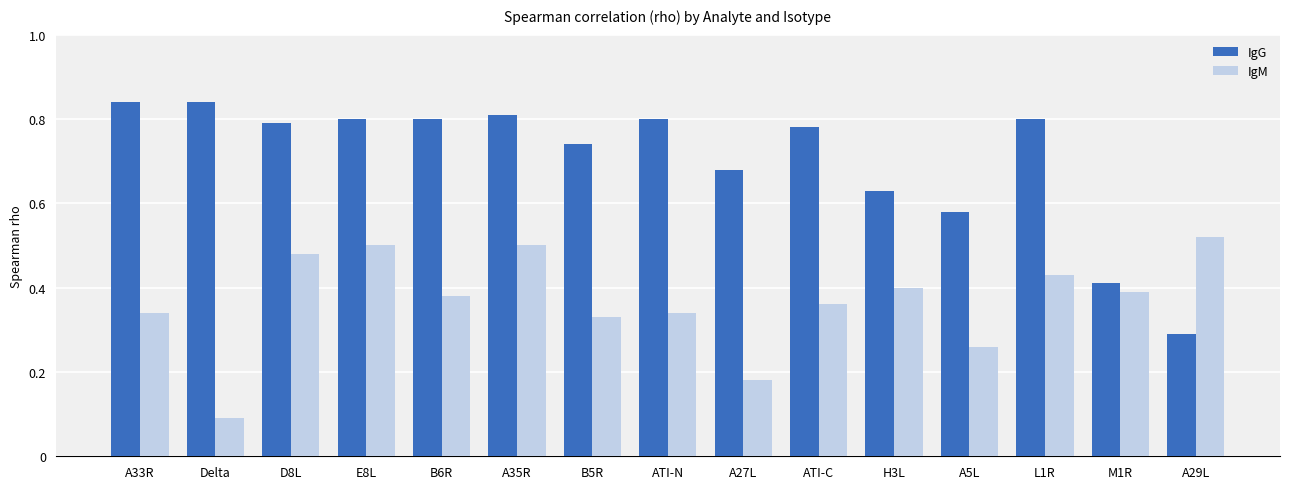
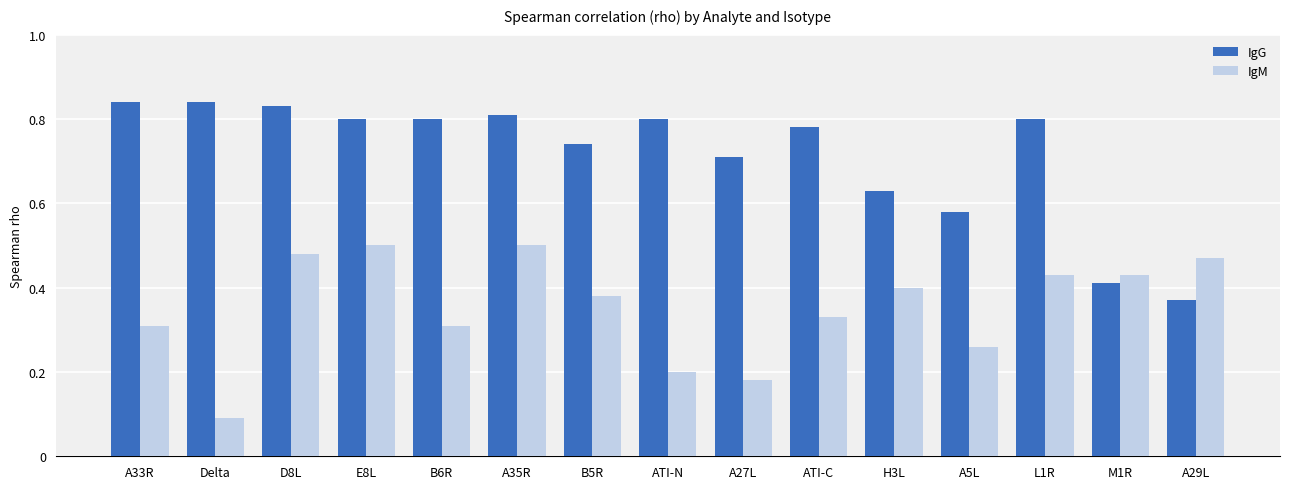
IgM, A33R: 0.34 -> 0.31
IgG, D8L: 0.79 -> 0.83
IgM, B6R: 0.38 -> 0.31
IgM, B5R: 0.33 -> 0.38
IgM, ATI-N: 0.34 -> 0.20
IgG, A27L: 0.68 -> 0.71
IgM, ATI-C: 0.36 -> 0.33
IgM, M1R: 0.39 -> 0.43
IgG, A29L: 0.29 -> 0.37
IgM, A29L: 0.52 -> 0.47
